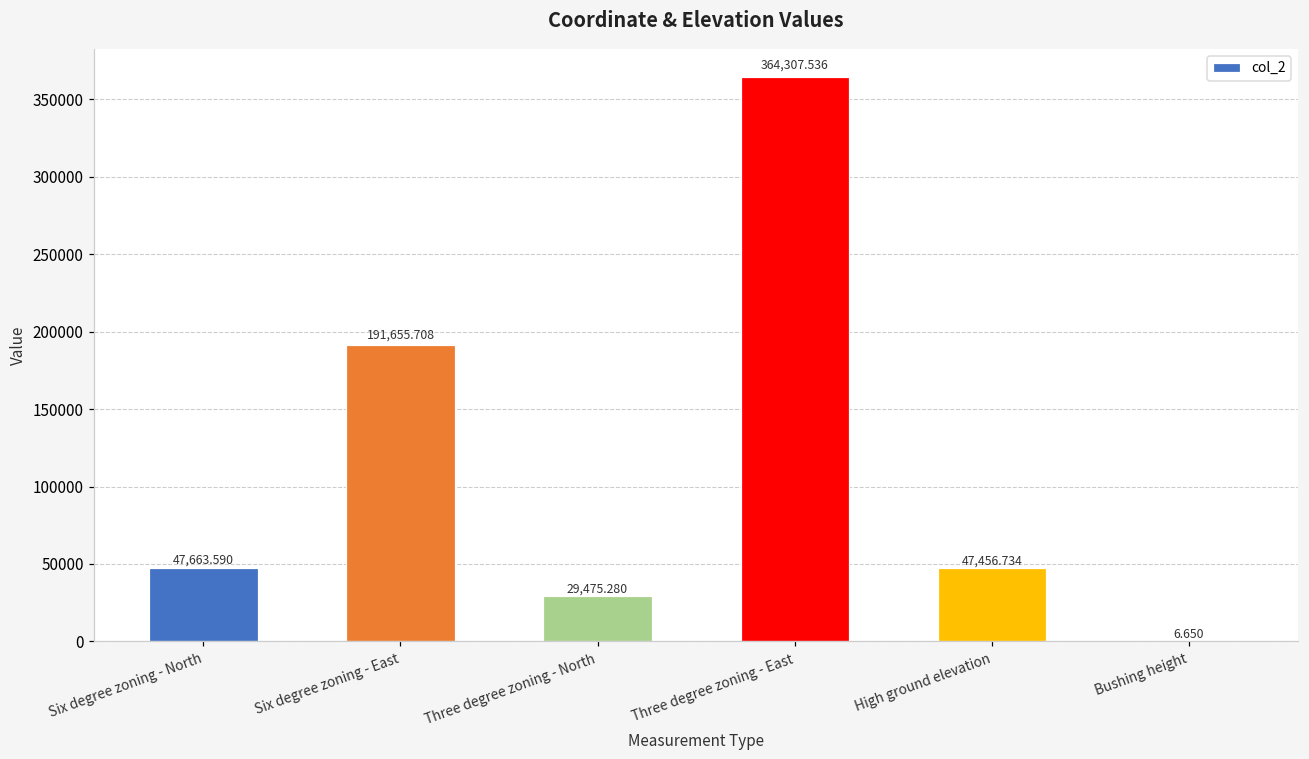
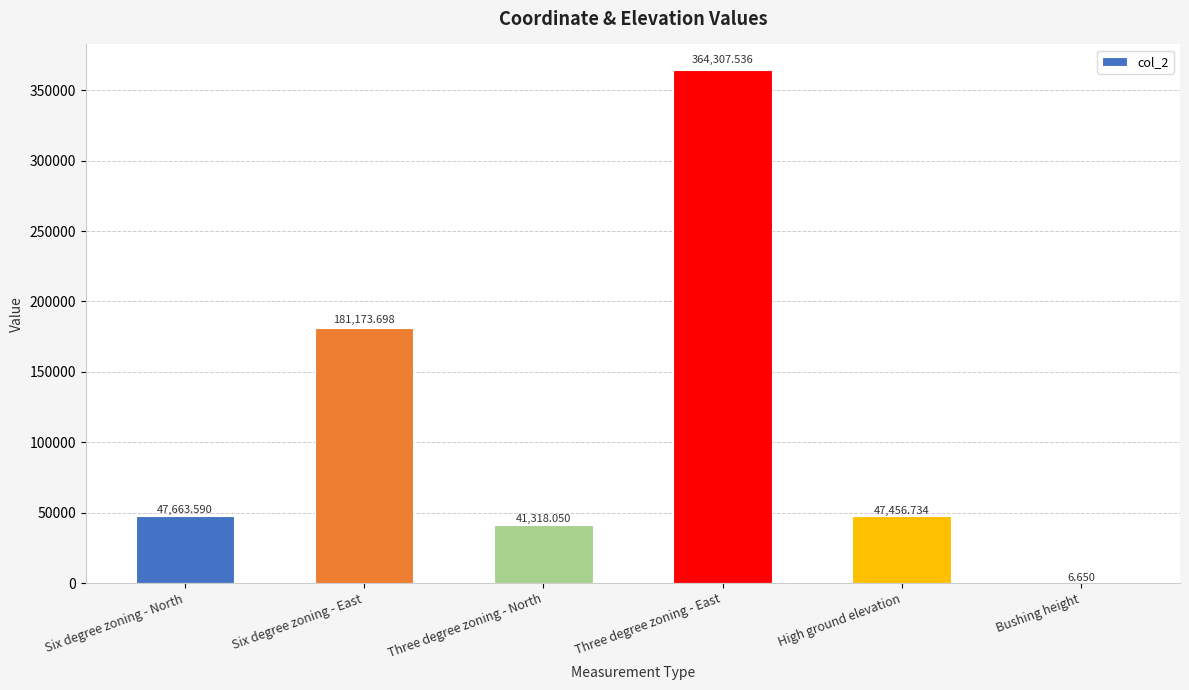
Six degree zoning - East: 191,655.708 -> 181,173.698
Three degree zoning - North: 29,475.280 -> 41,318.050
